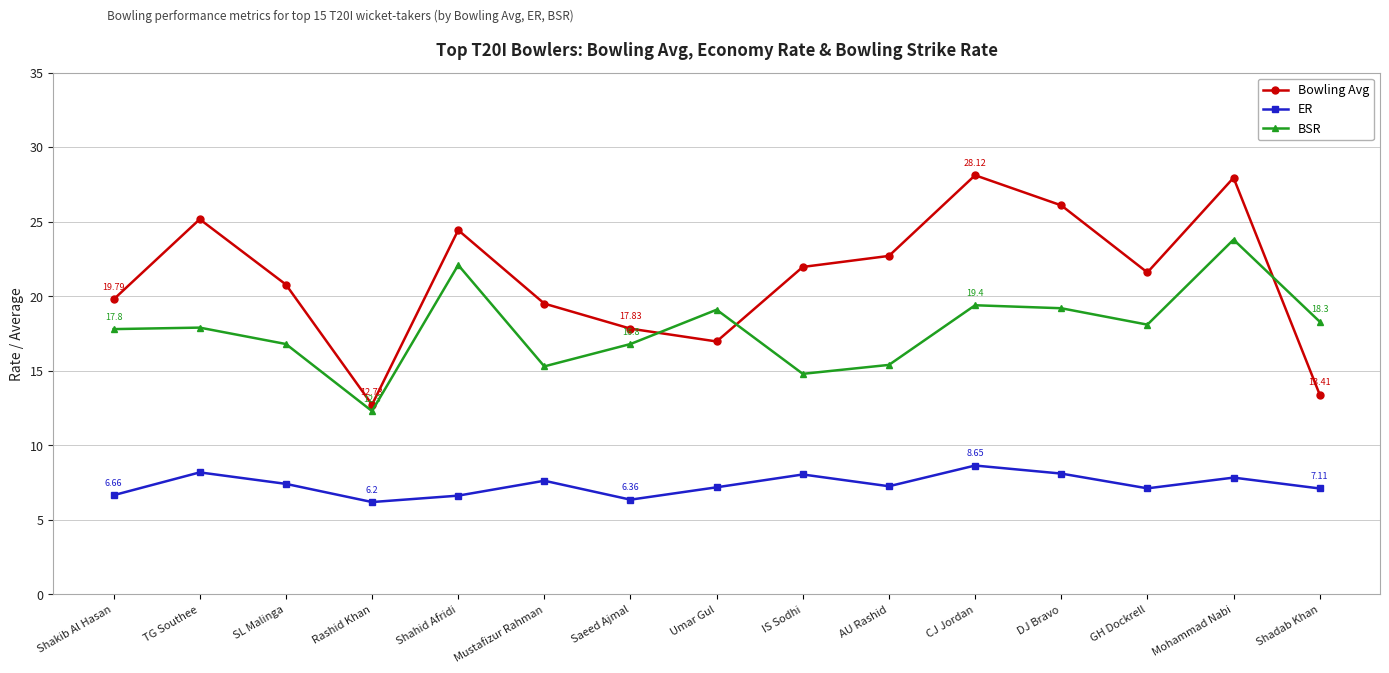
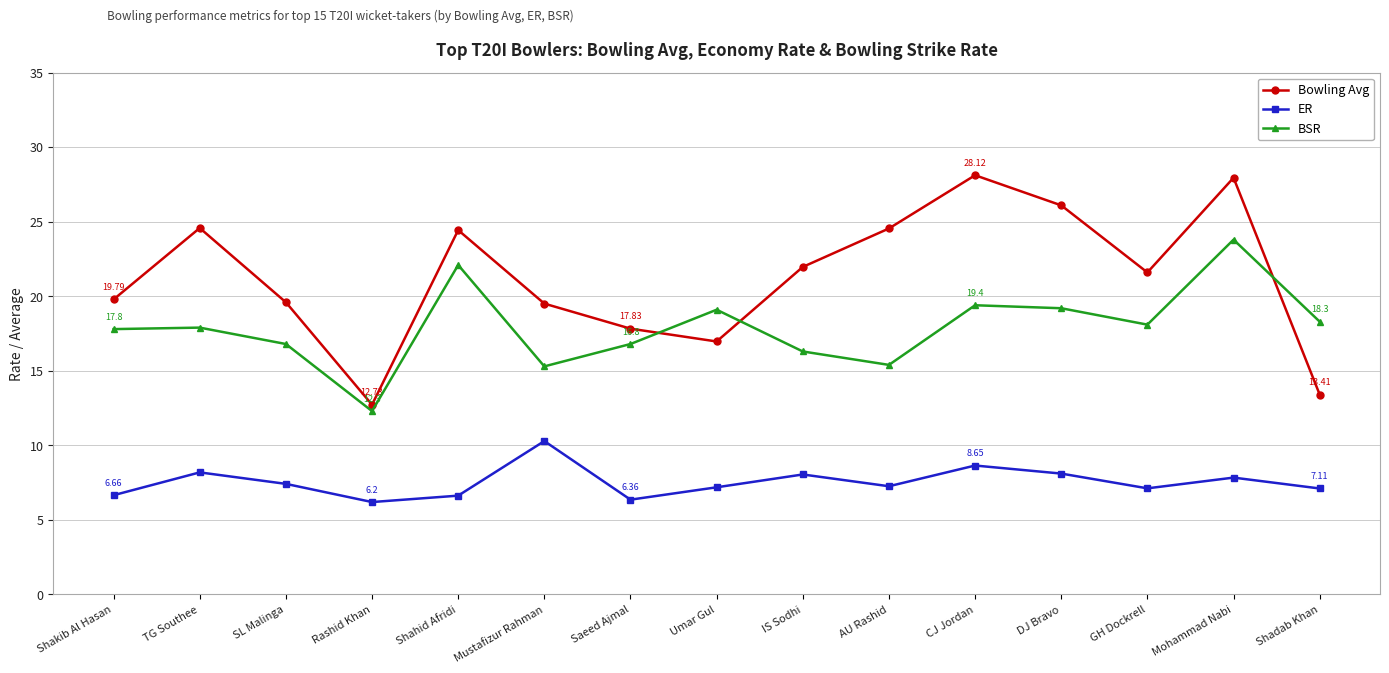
Bowling Avg, TG Southee: 25.2 -> 24.6
Bowling Avg, SL Malinga: 20.8 -> 19.6
ER, Mustafizur Rahman: 7.6 -> 10.3
BSR, IS Sodhi: 14.8 -> 16.3
Bowling Avg, AU Rashid: 22.7 -> 24.6
